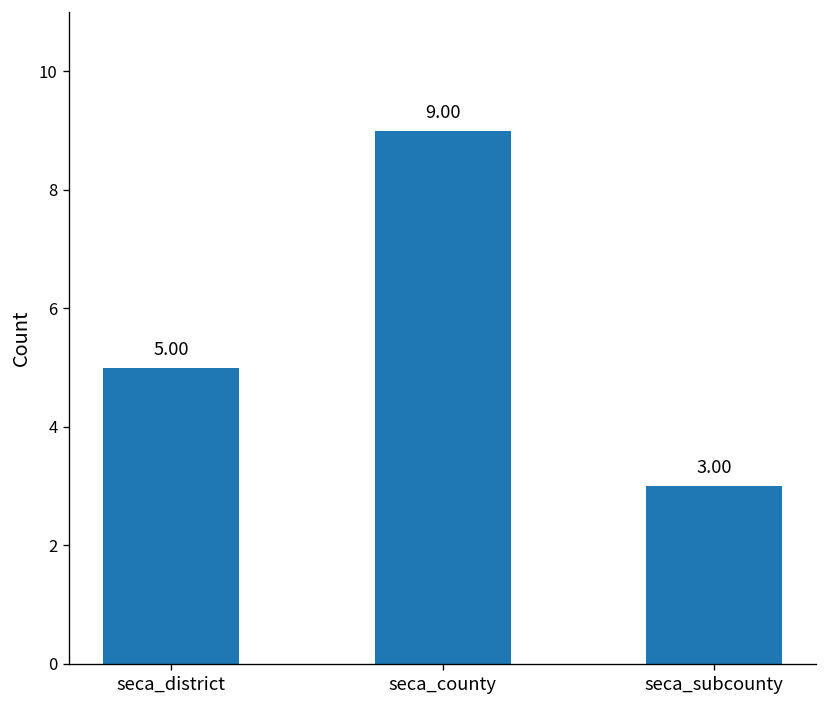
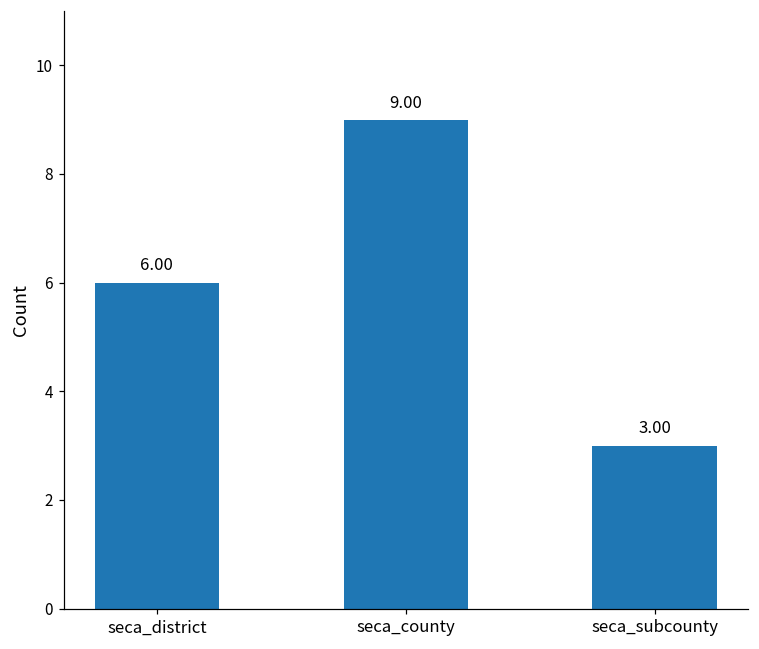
seca_district: 5.00 -> 6.00
